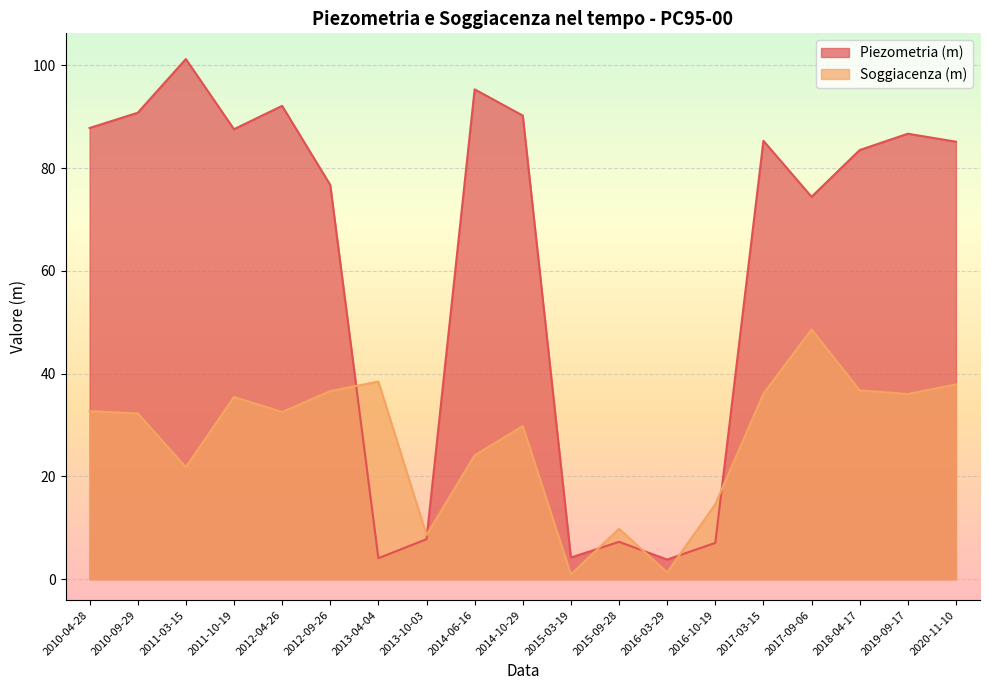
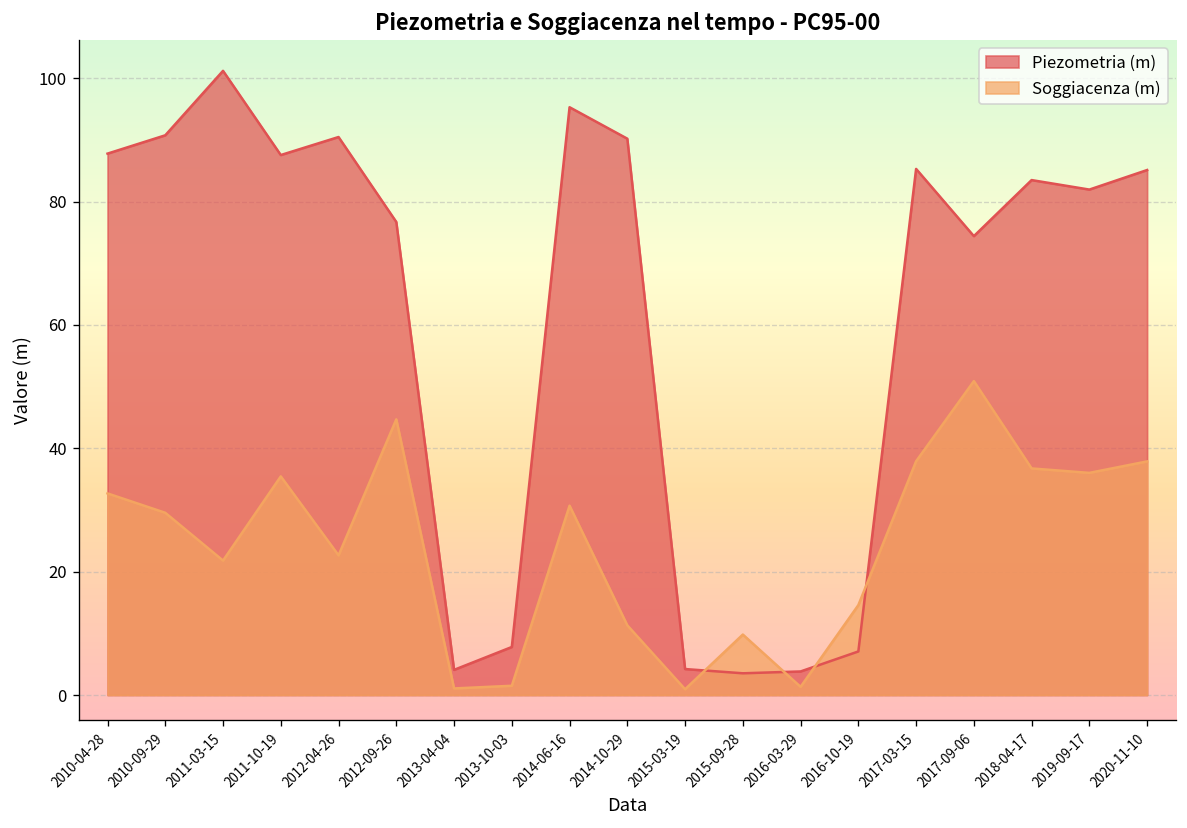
Soggiacenza (m), 2010-09-29: 32 -> 30
Piezometria (m), 2012-04-26: 92 -> 90
Soggiacenza (m), 2012-04-26: 33 -> 23
Soggiacenza (m), 2012-09-26: 37 -> 45
Soggiacenza (m), 2013-04-04: 38 -> 1
Soggiacenza (m), 2013-10-03: 9 -> 2
Soggiacenza (m), 2014-06-16: 24 -> 31
Soggiacenza (m), 2014-10-29: 30 -> 11
Piezometria (m), 2015-09-28: 7 -> 4
Soggiacenza (m), 2017-03-15: 36 -> 38
Soggiacenza (m), 2017-09-06: 49 -> 51
Piezometria (m), 2019-09-17: 87 -> 82
